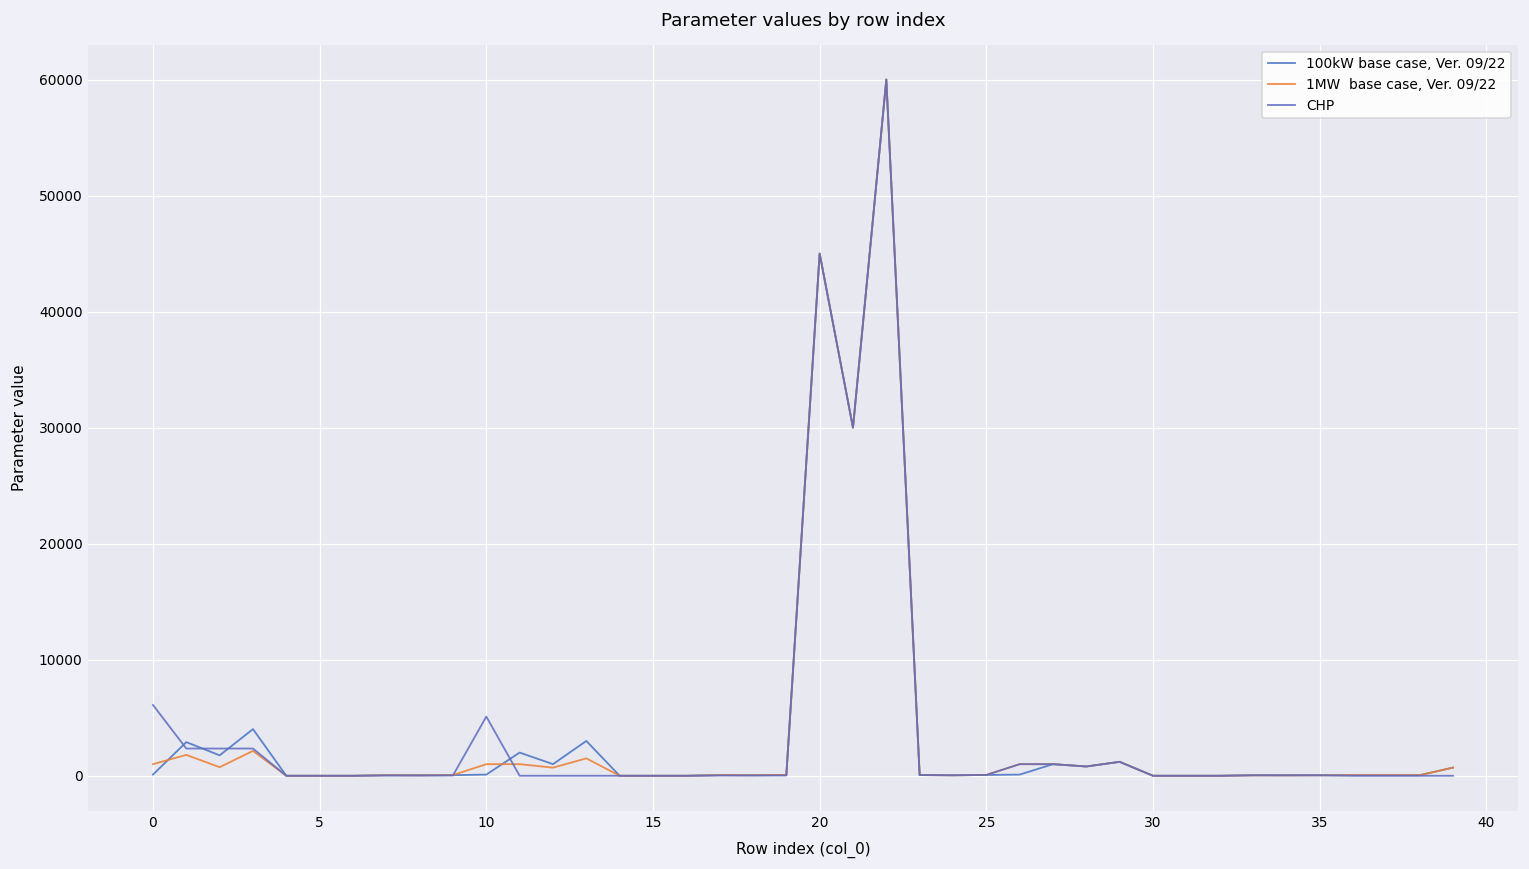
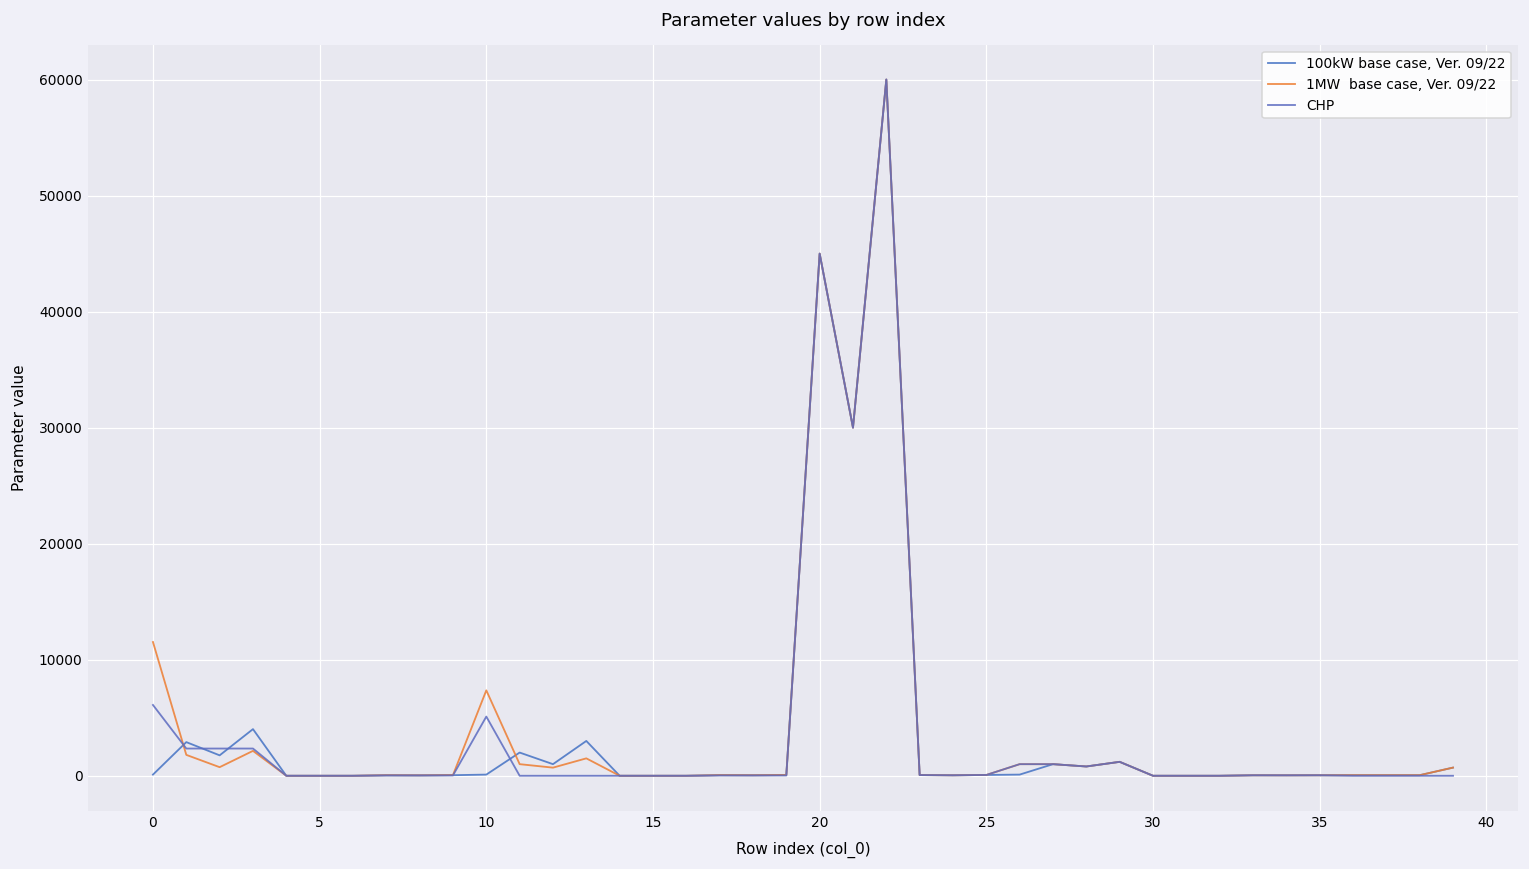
1MW base case, Ver. 09/22, 0: 1000 -> 11500
1MW base case, Ver. 09/22, 10: 1000 -> 7400
